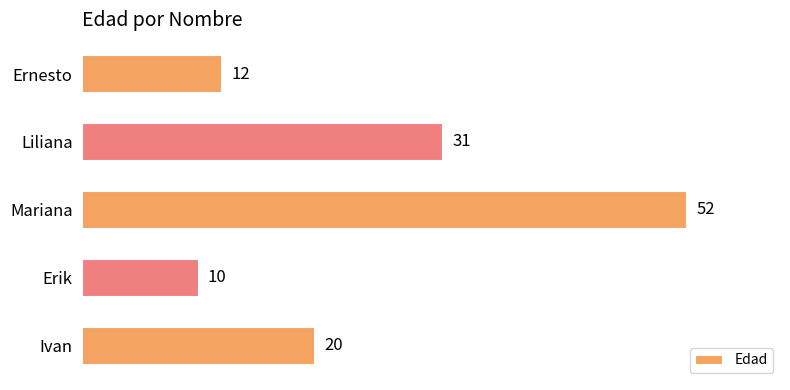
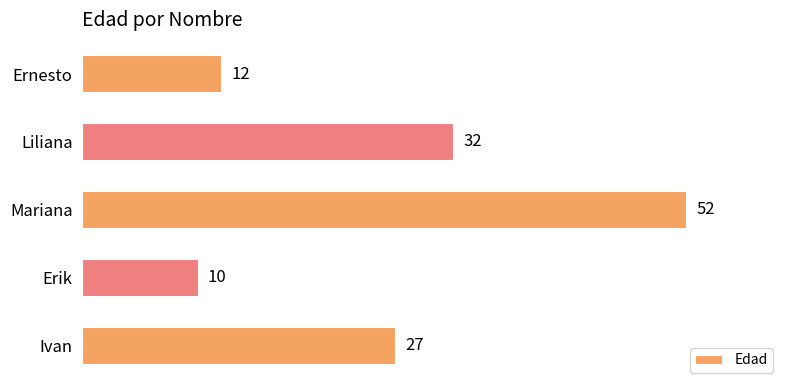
Liliana: 31 -> 32
Ivan: 20 -> 27
